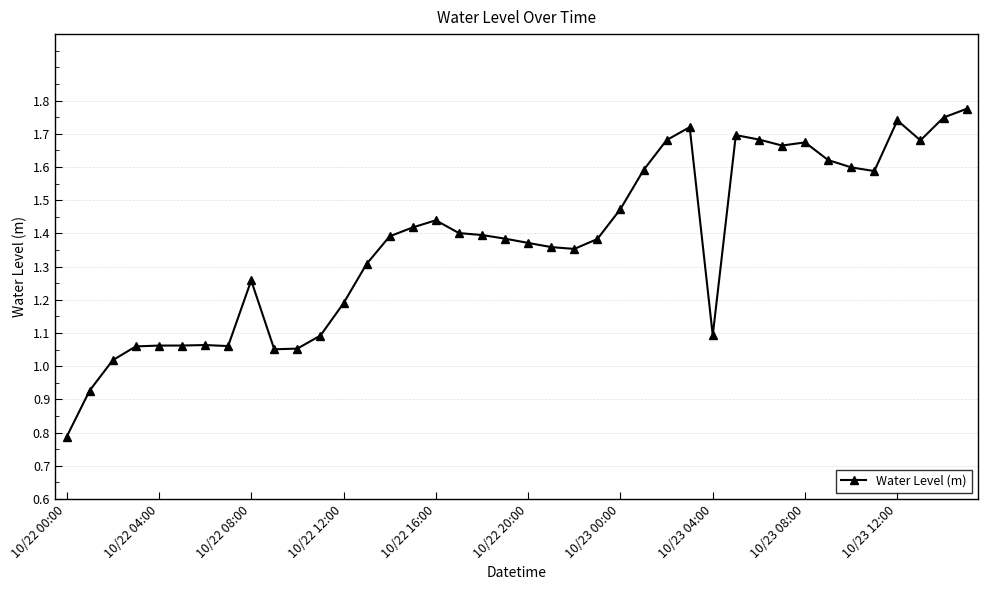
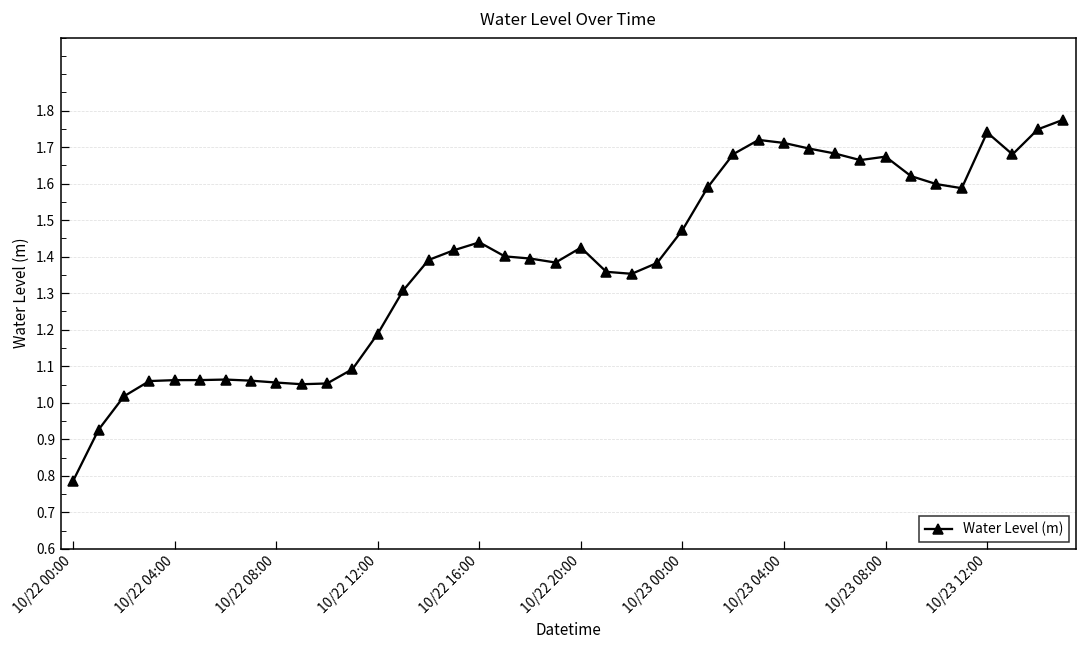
10/22 08:00: 1.26 -> 1.06
10/22 20:00: 1.37 -> 1.42
10/23 04:00: 1.09 -> 1.71
